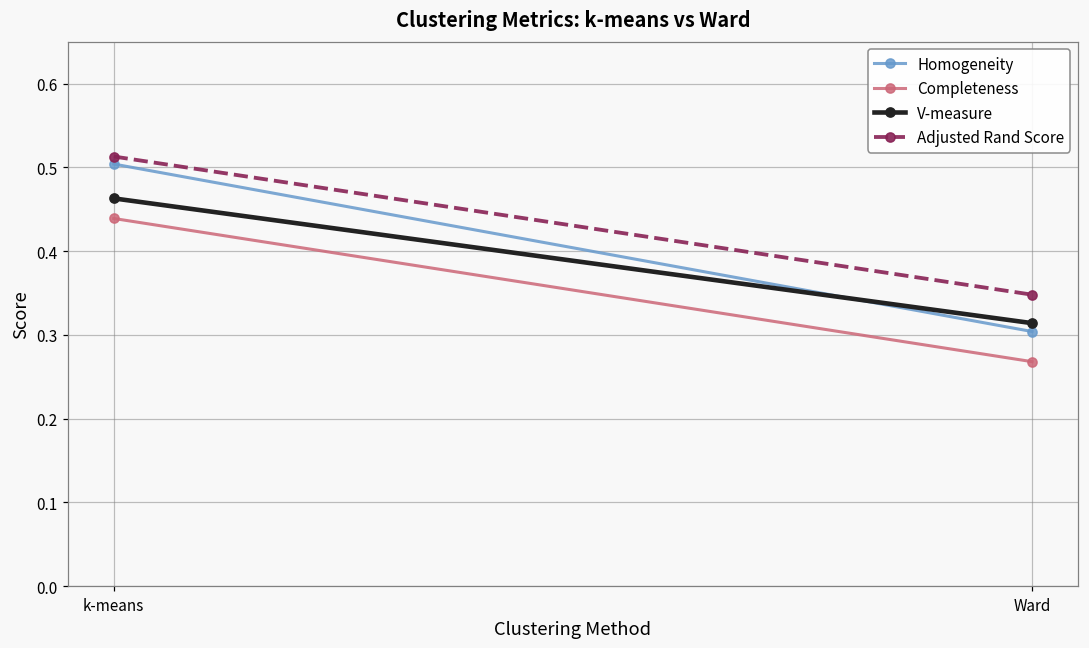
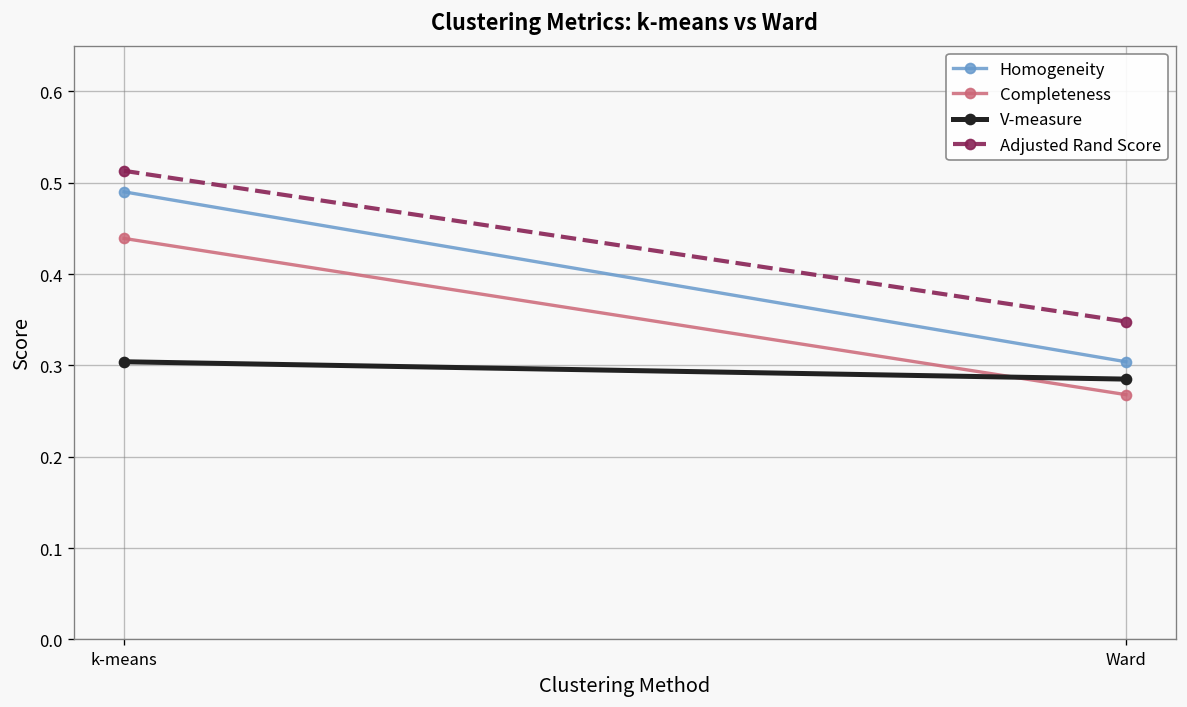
Homogeneity, k-means: 0.50 -> 0.49
V-measure, k-means: 0.46 -> 0.30
V-measure, Ward: 0.31 -> 0.29
